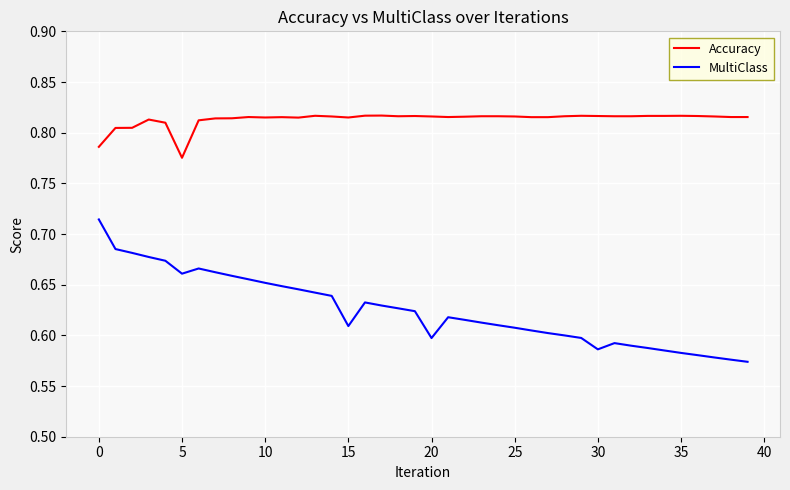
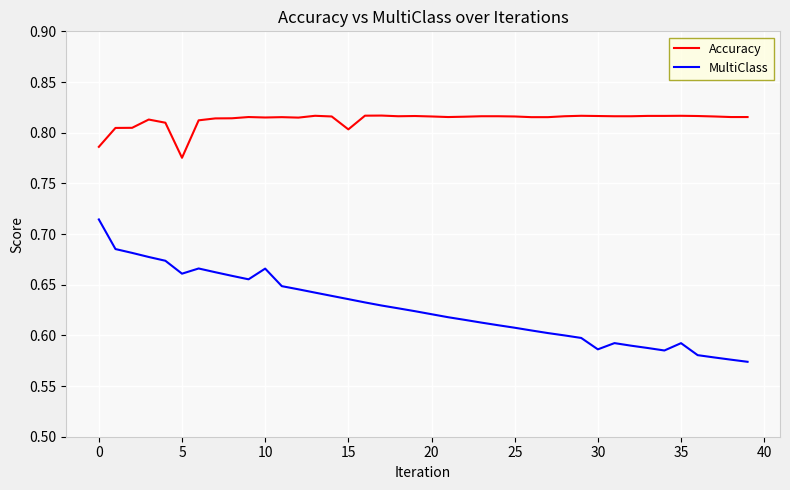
MultiClass, 10: 0.652 -> 0.666
Accuracy, 15: 0.815 -> 0.803
MultiClass, 15: 0.609 -> 0.636
MultiClass, 20: 0.597 -> 0.621
MultiClass, 35: 0.583 -> 0.592
